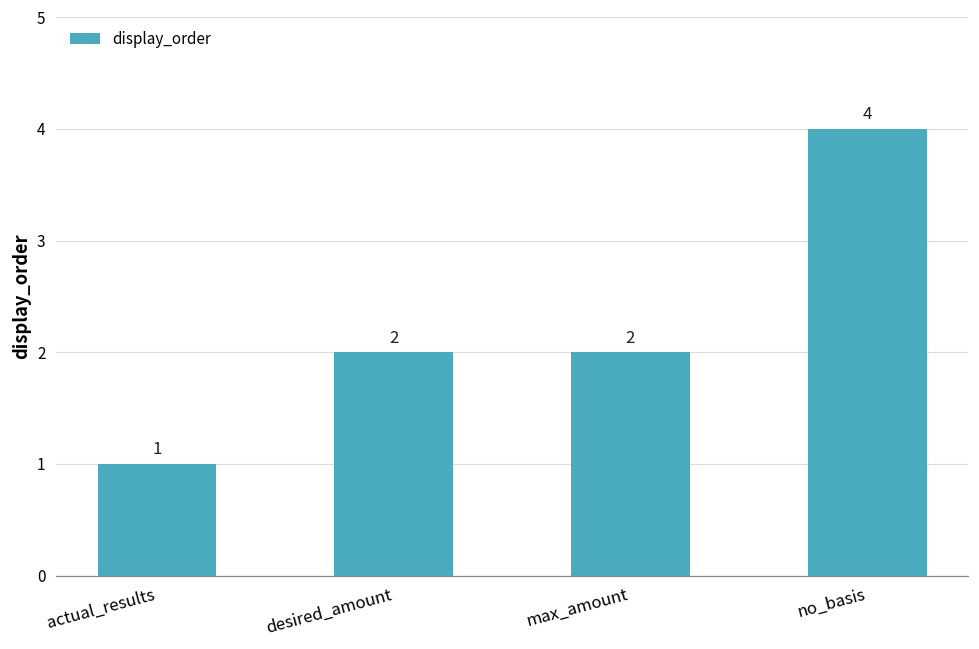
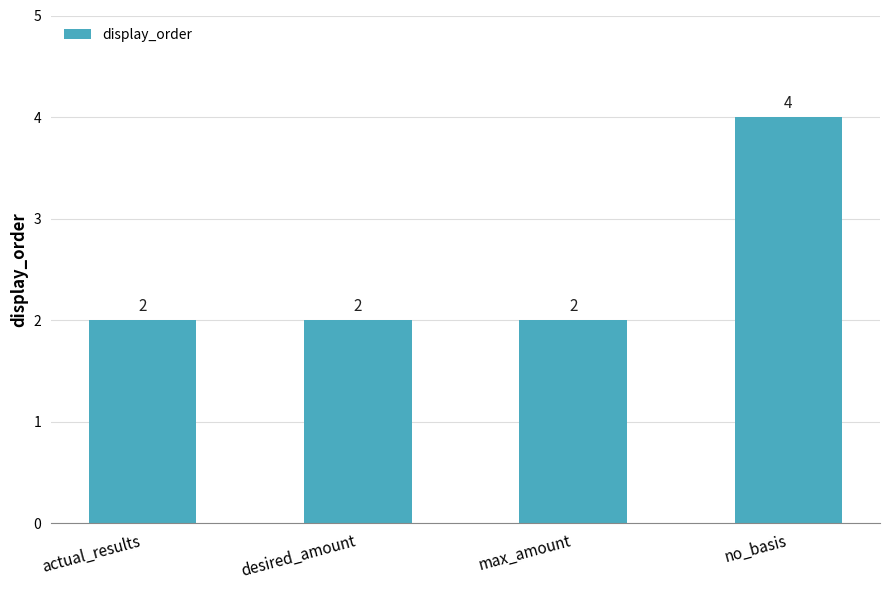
actual_results: 1 -> 2
